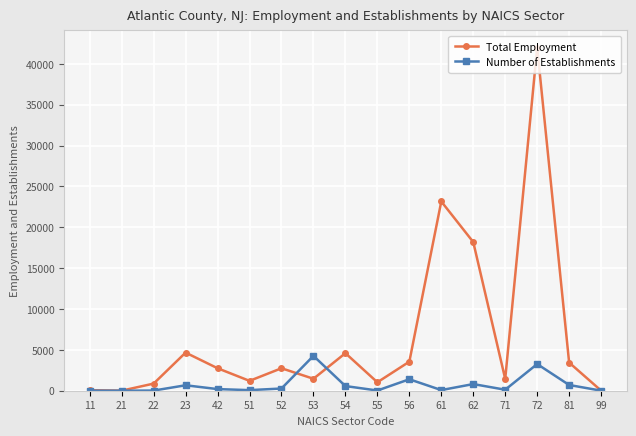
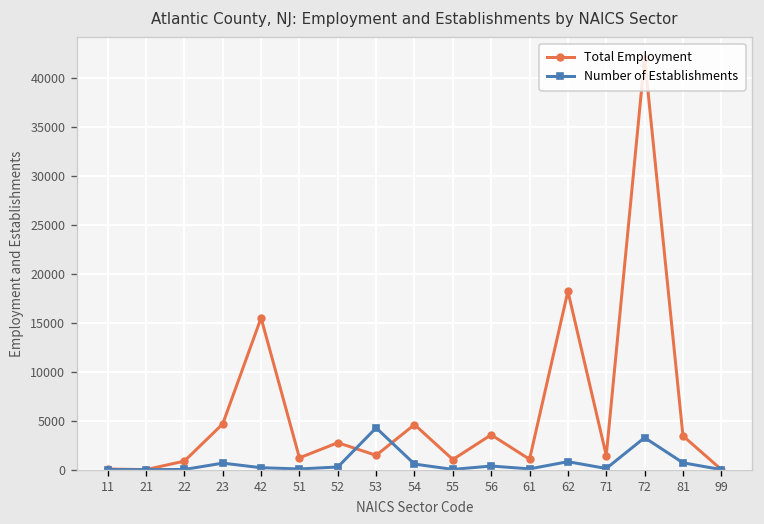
Total Employment, 42: 3000 -> 15000
Number of Establishments, 56: 1000 -> 0
Total Employment, 61: 23000 -> 1000
